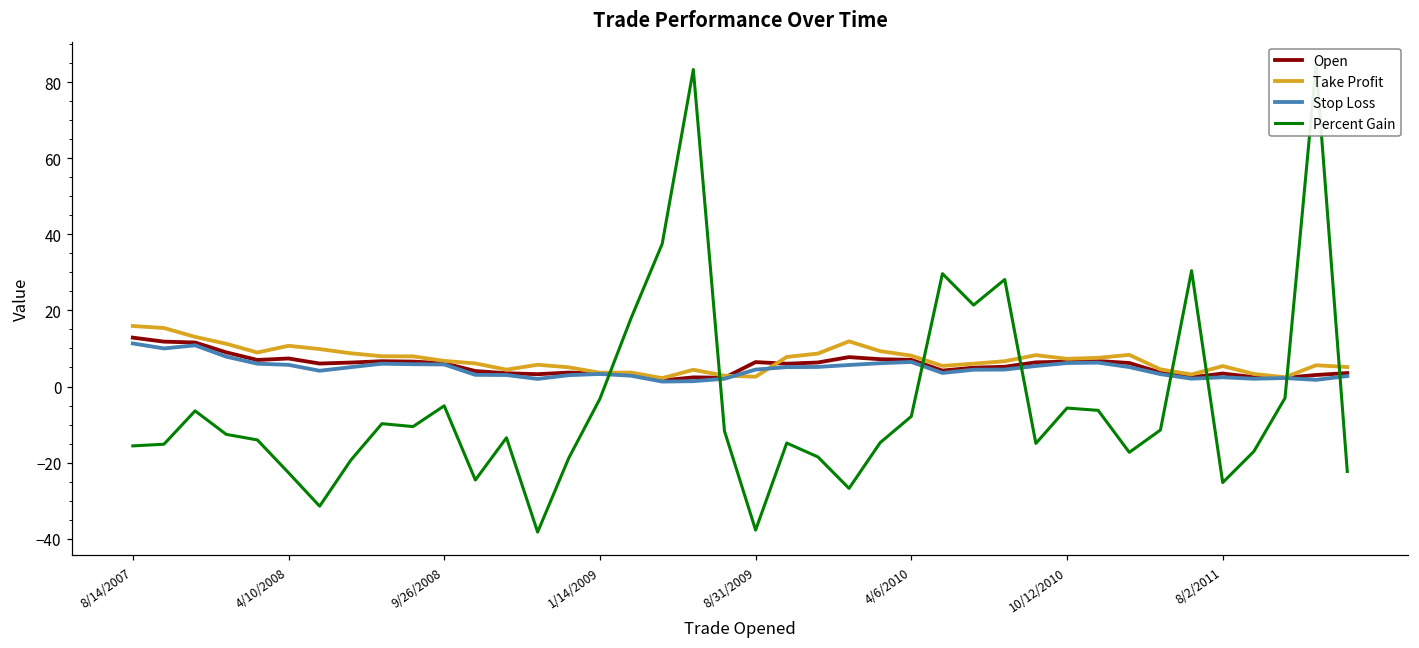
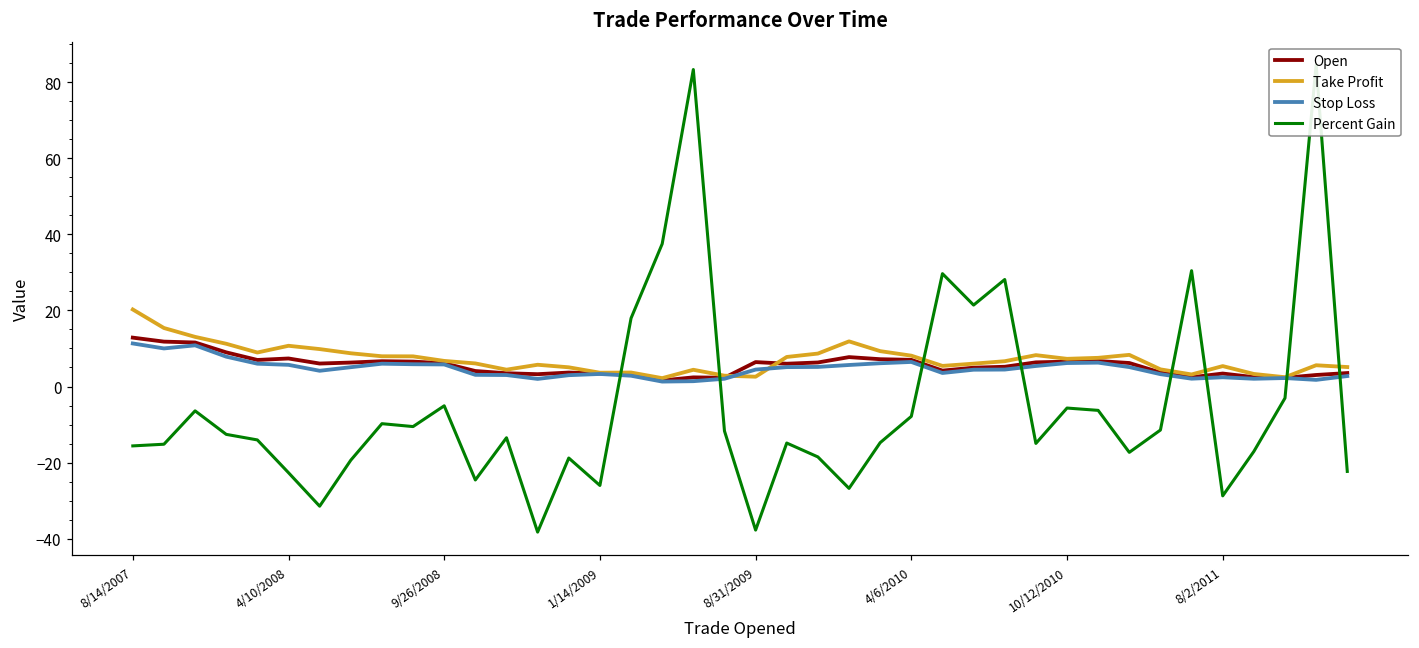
Take Profit, 8/14/2007: 16 -> 20
Percent Gain, 1/14/2009: -3 -> -26
Percent Gain, 8/2/2011: -25 -> -29
